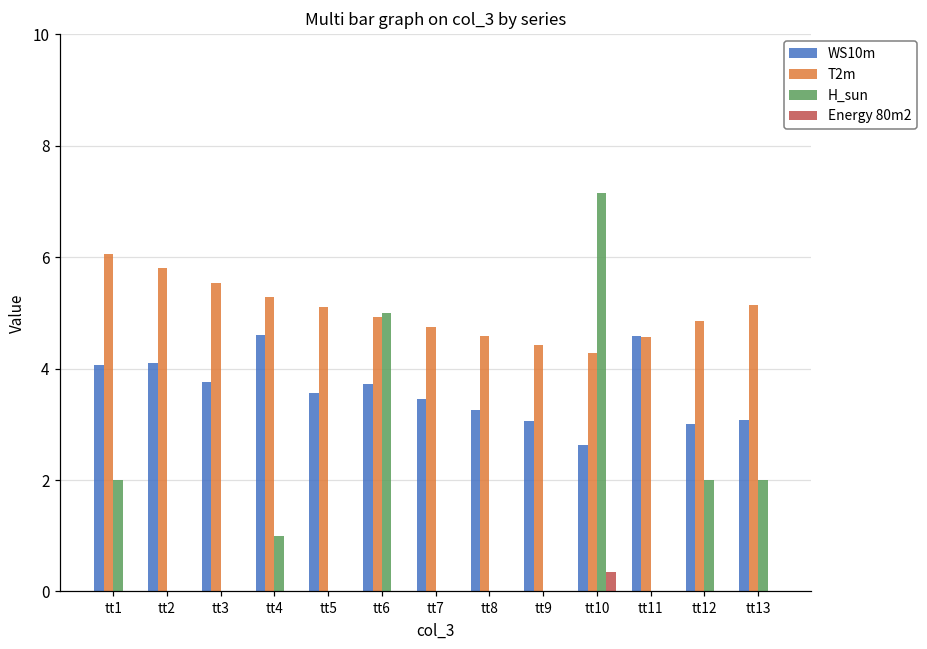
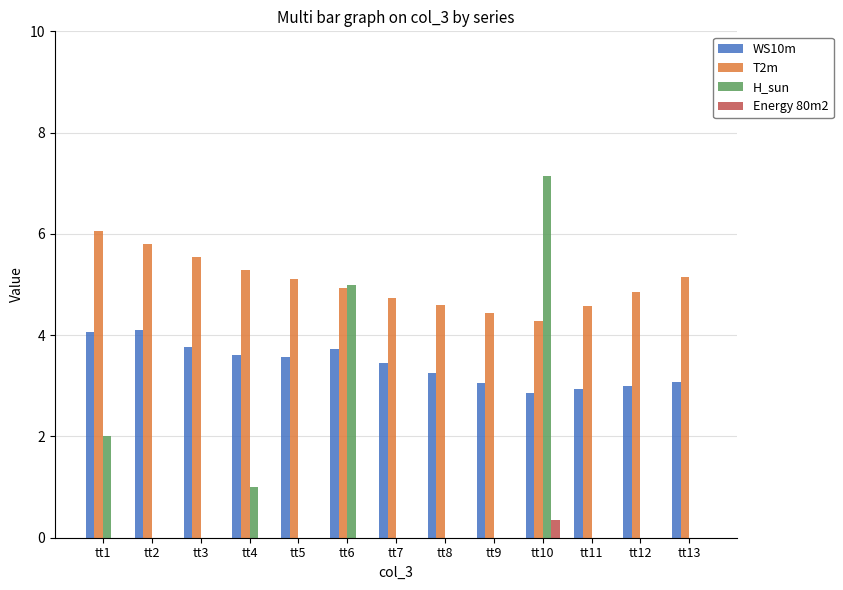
WS10m, tt4: 4.6 -> 3.6
WS10m, tt10: 2.6 -> 2.9
WS10m, tt11: 4.6 -> 2.9
H_sun, tt12: 2 -> 0
H_sun, tt13: 2 -> 0
